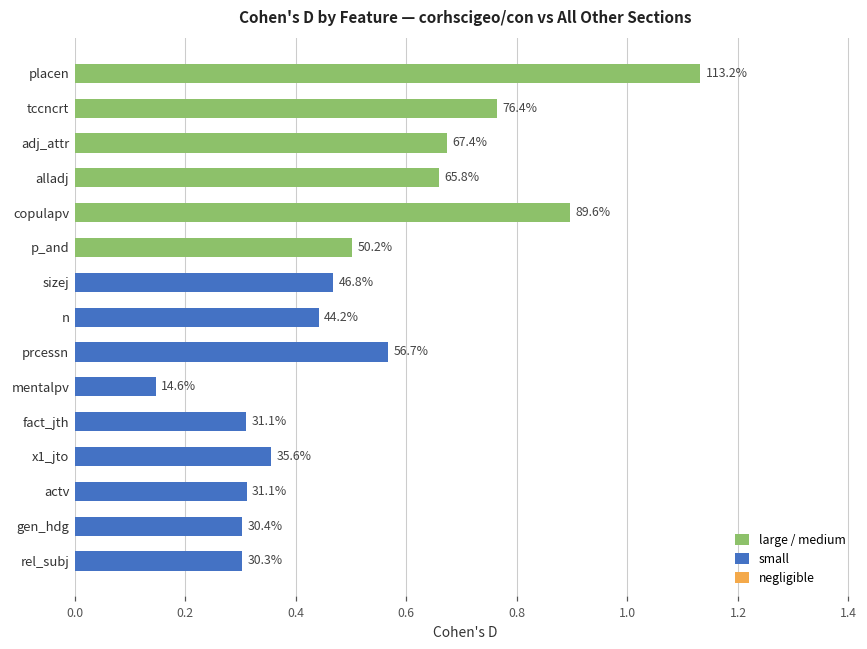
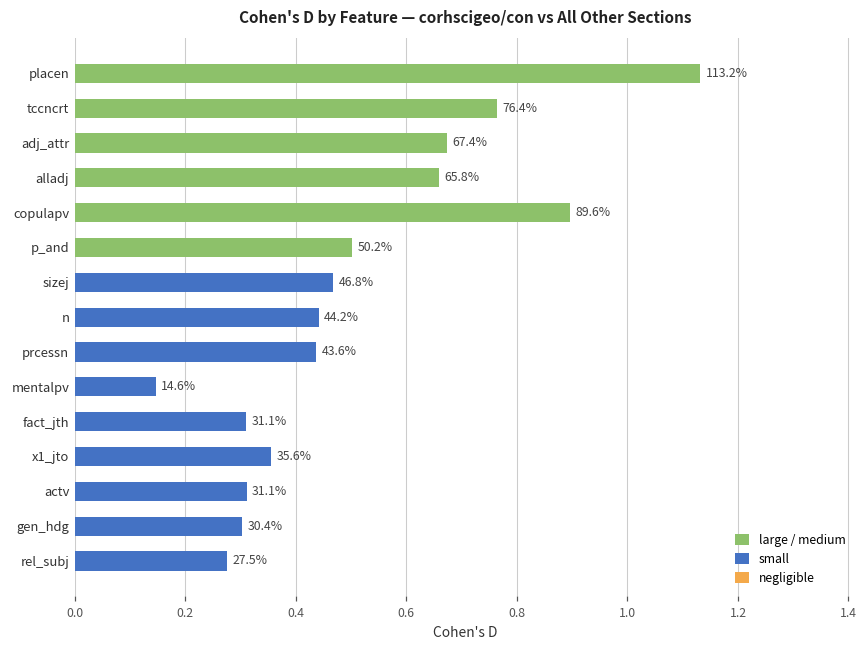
prcessn: 56.7% -> 43.6%
rel_subj: 30.3% -> 27.5%
